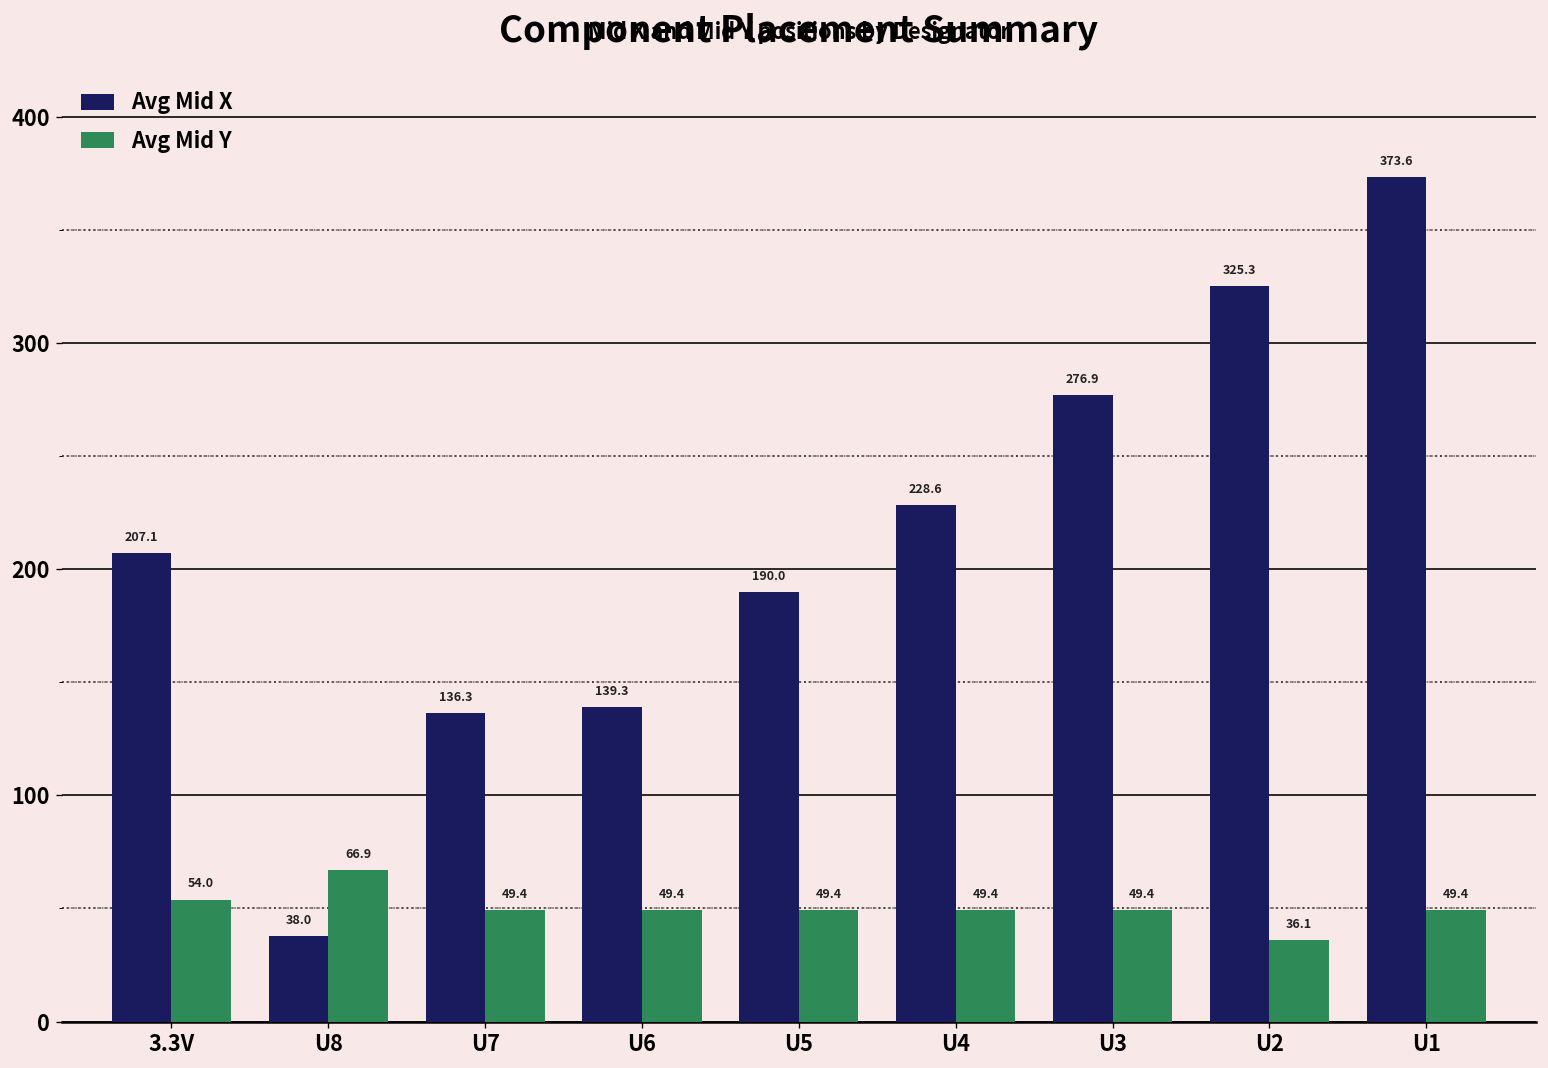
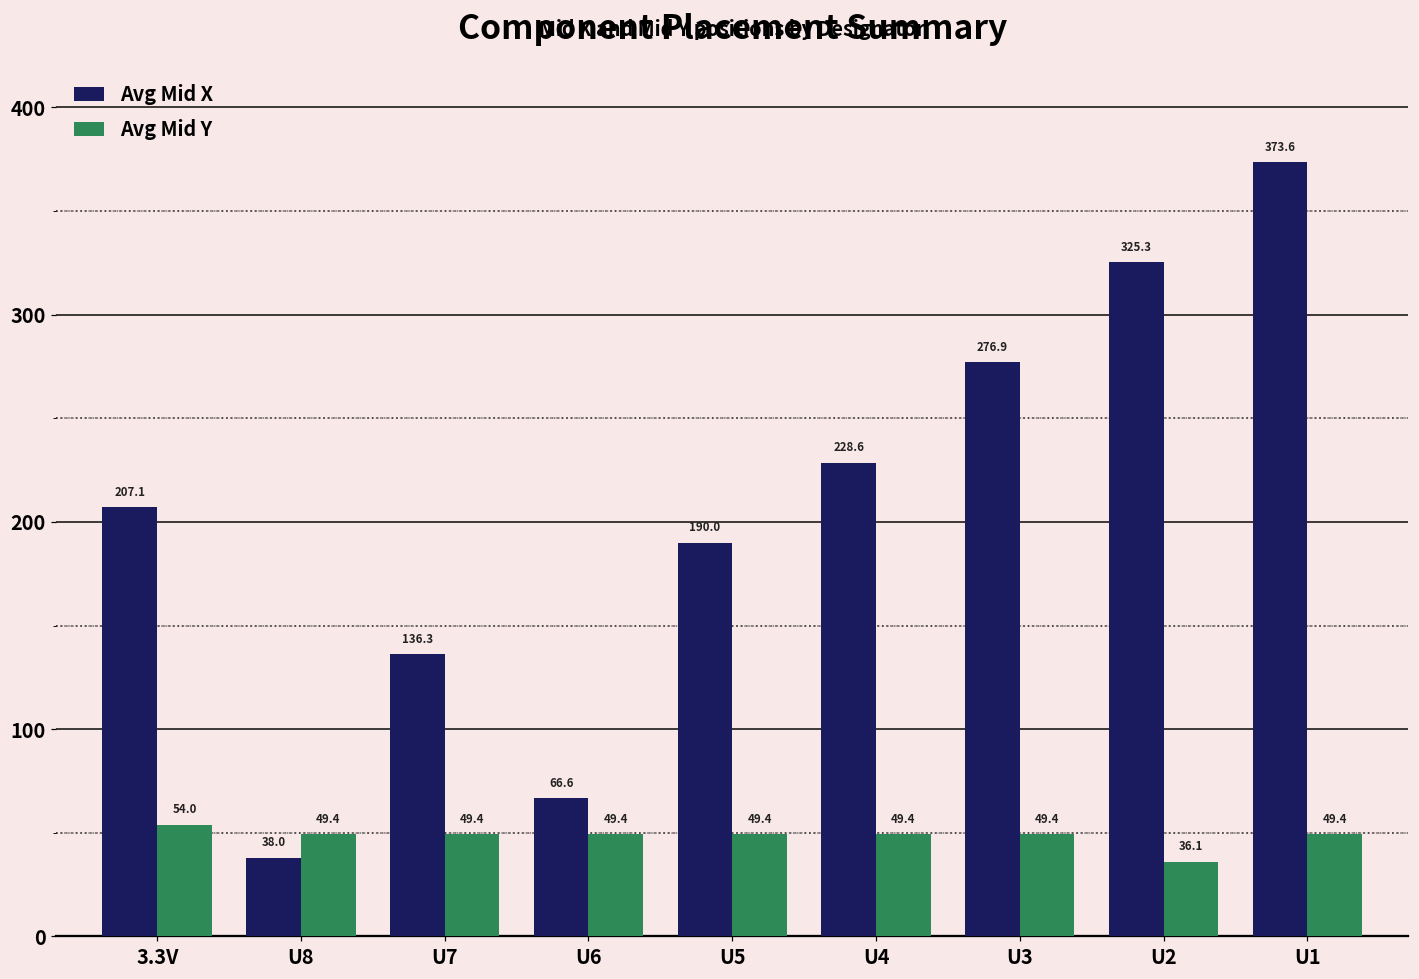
Avg Mid Y, U8: 66.9 -> 49.4
Avg Mid X, U6: 139.3 -> 66.6
